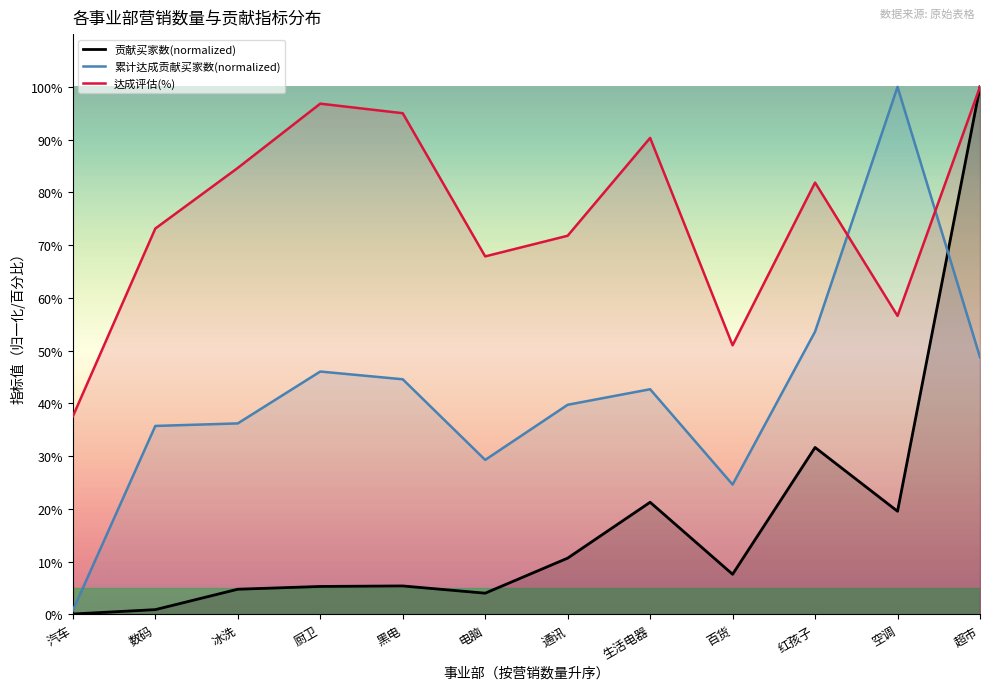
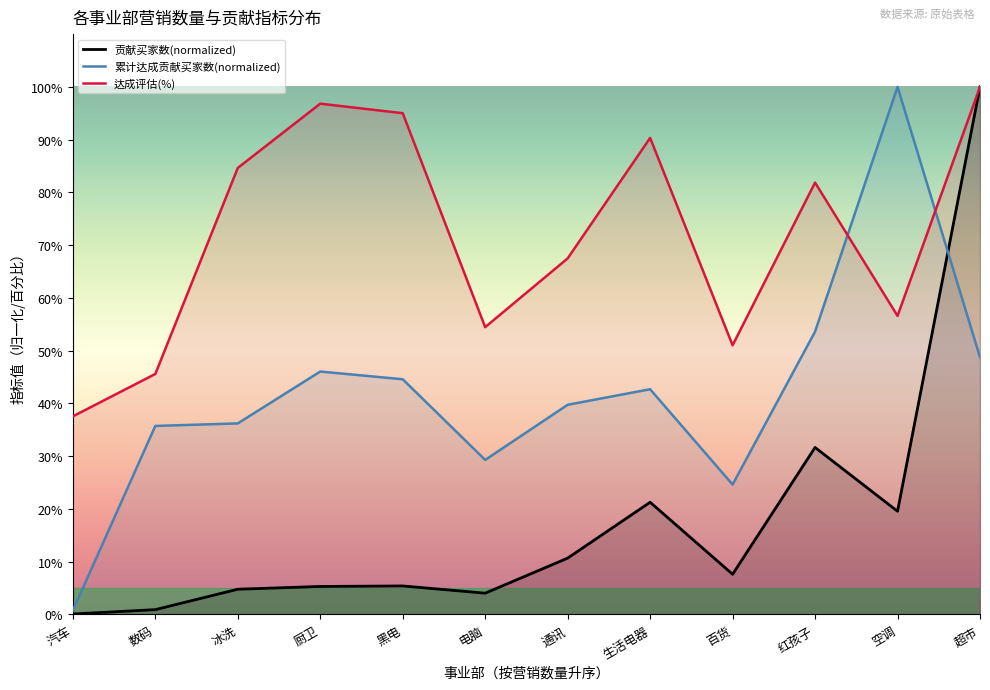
达成评估(%), 数码: 73% -> 46%
达成评估(%), 电脑: 68% -> 54%
达成评估(%), 通讯: 72% -> 67%
